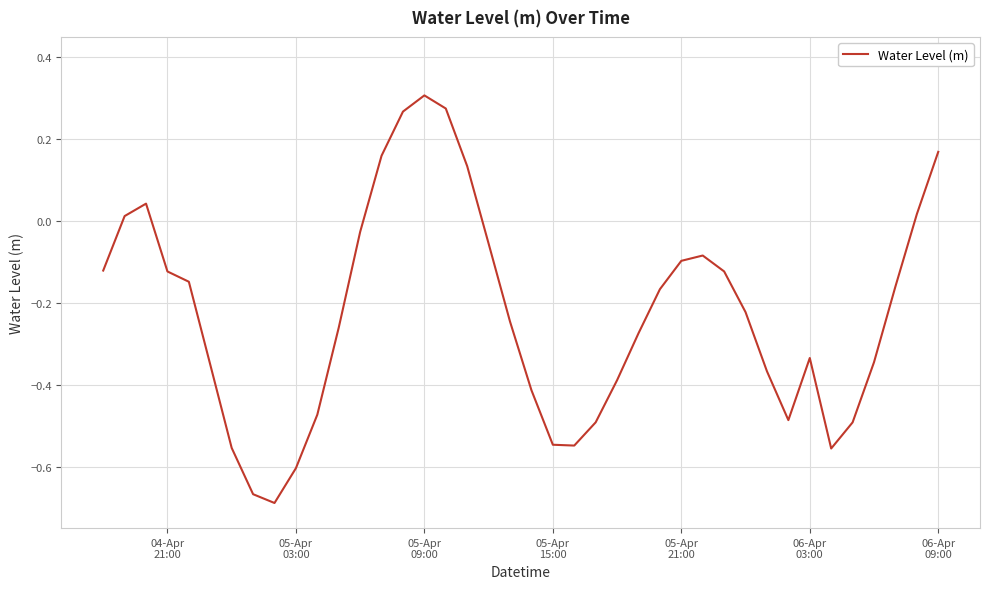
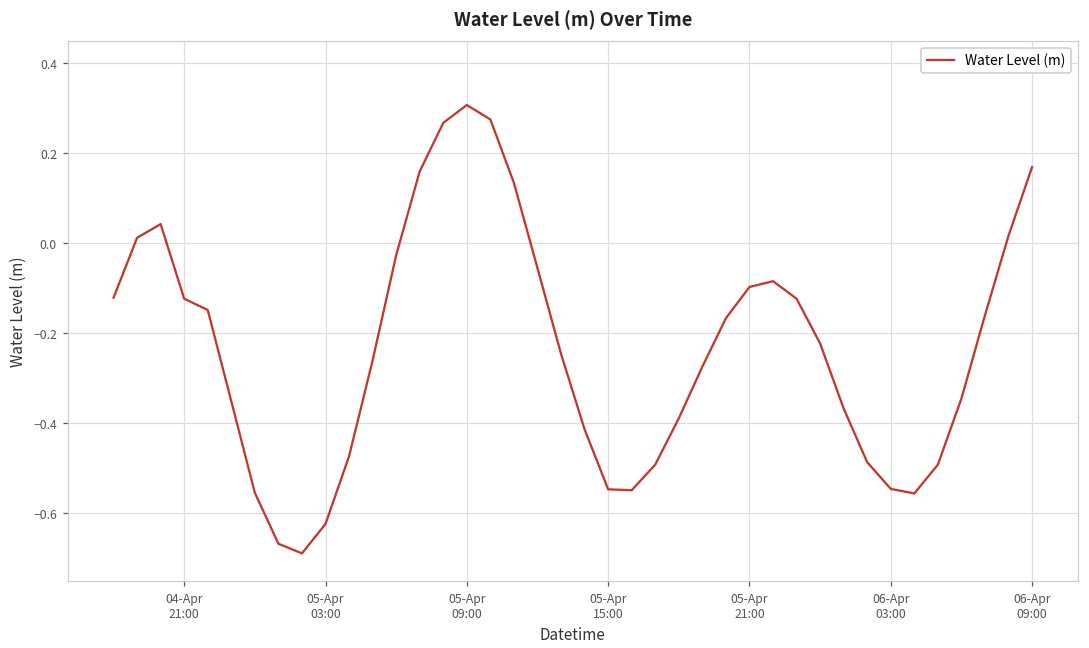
05-Apr 03:00: -0.60 -> -0.62
06-Apr 03:00: -0.33 -> -0.55
